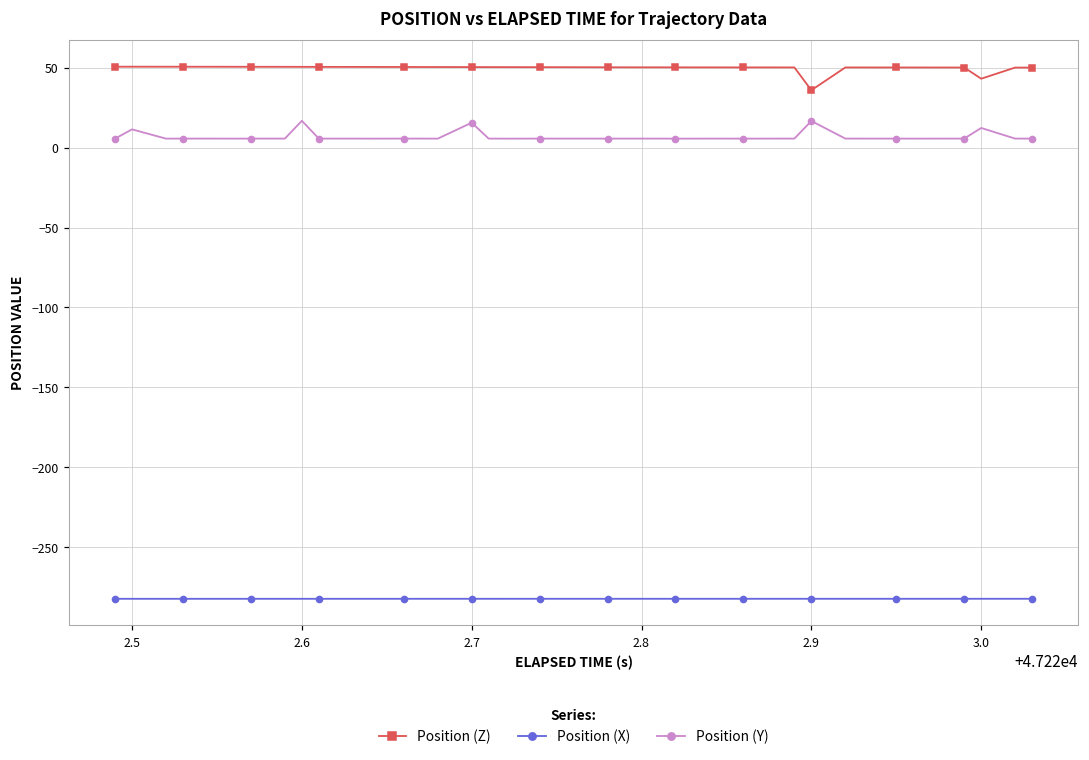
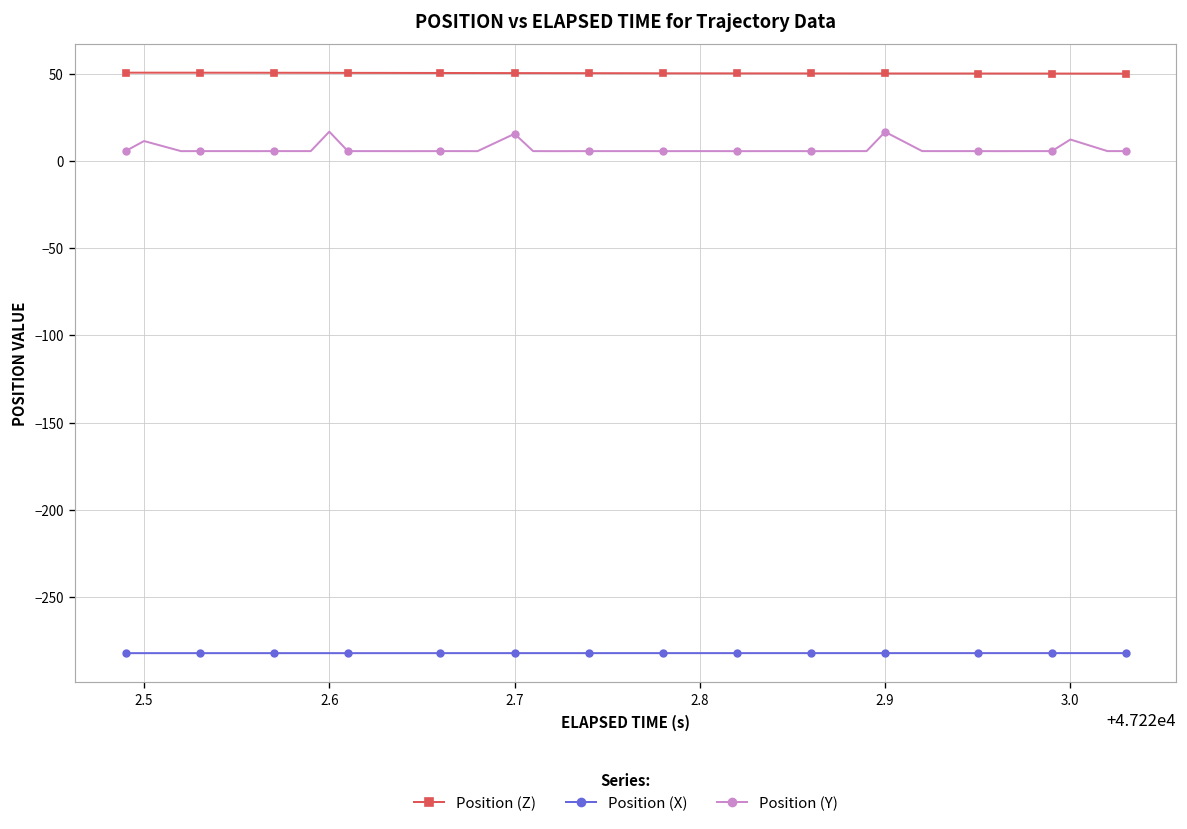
Position (Z), 2.9: 36 -> 50
Position (Z), 3.0: 43 -> 50
